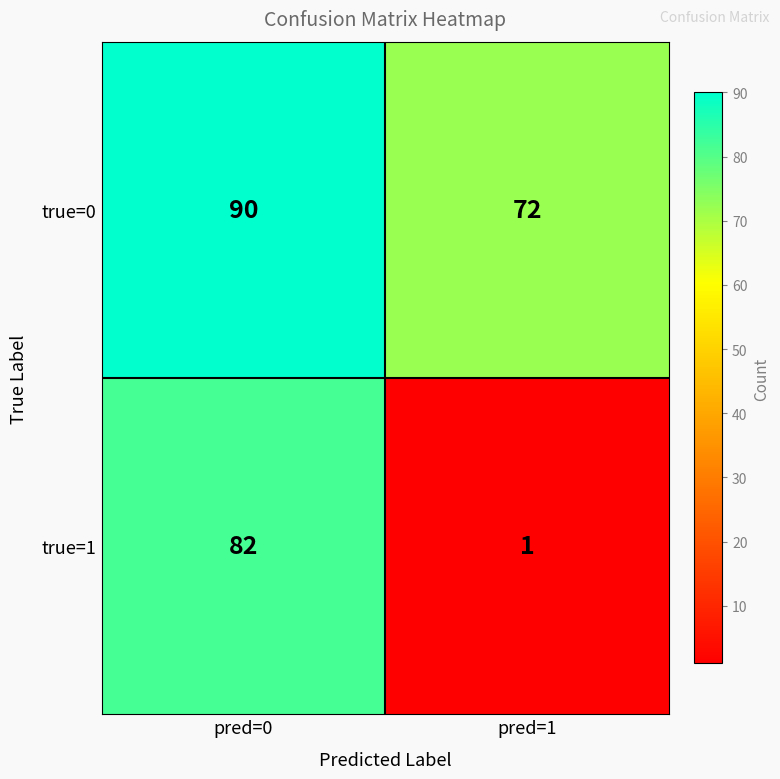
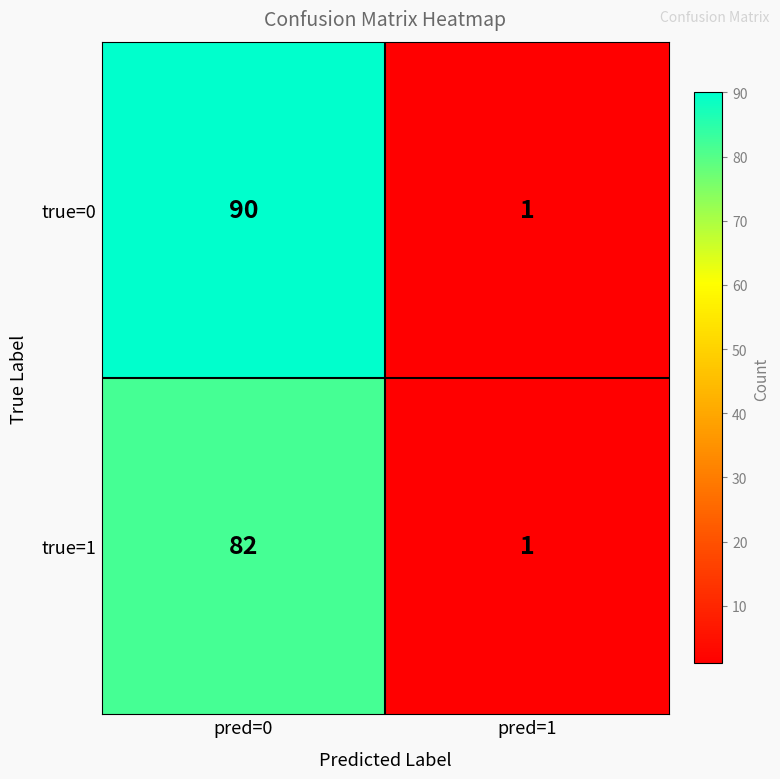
true=0, pred=1: 72 -> 1
